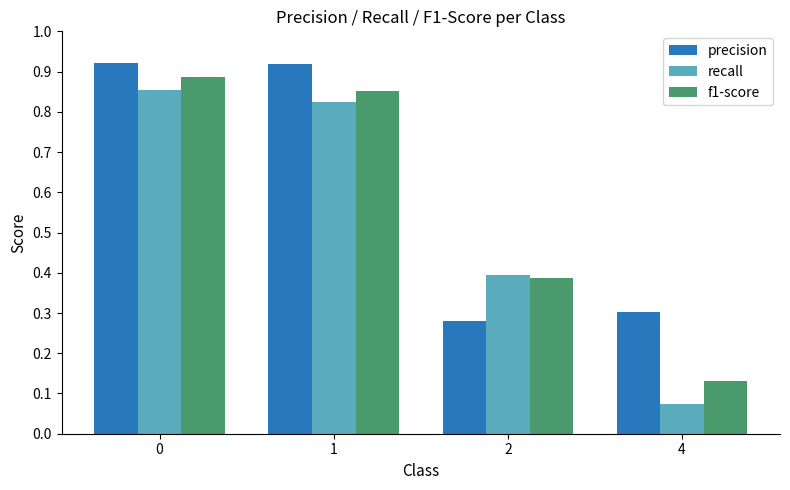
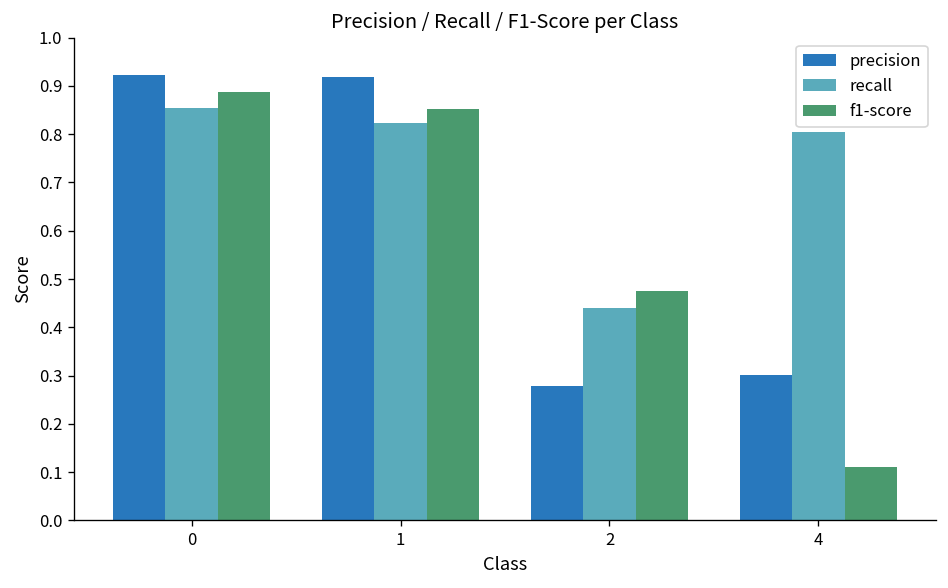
recall, 2: 0.40 -> 0.44
f1-score, 2: 0.39 -> 0.47
recall, 4: 0.07 -> 0.80
f1-score, 4: 0.13 -> 0.11
